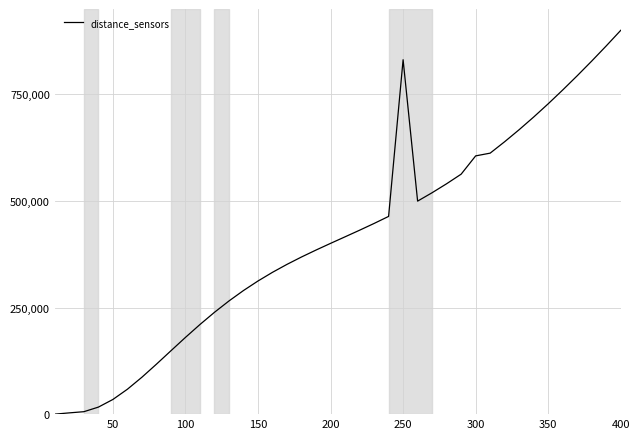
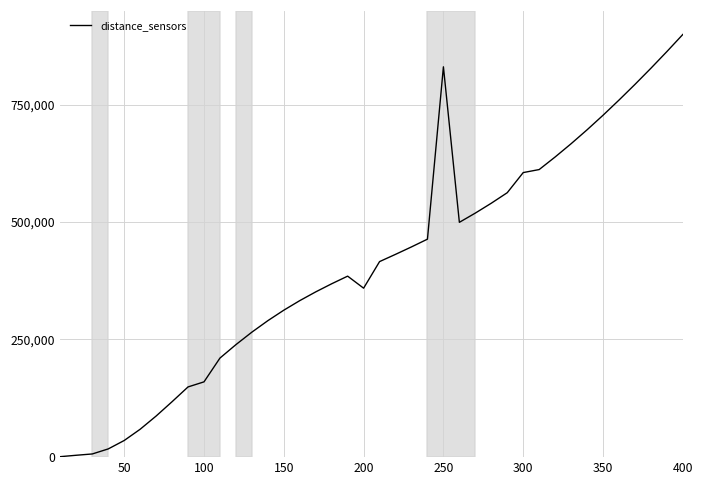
100: 180,000 -> 160,000
200: 400,000 -> 360,000
